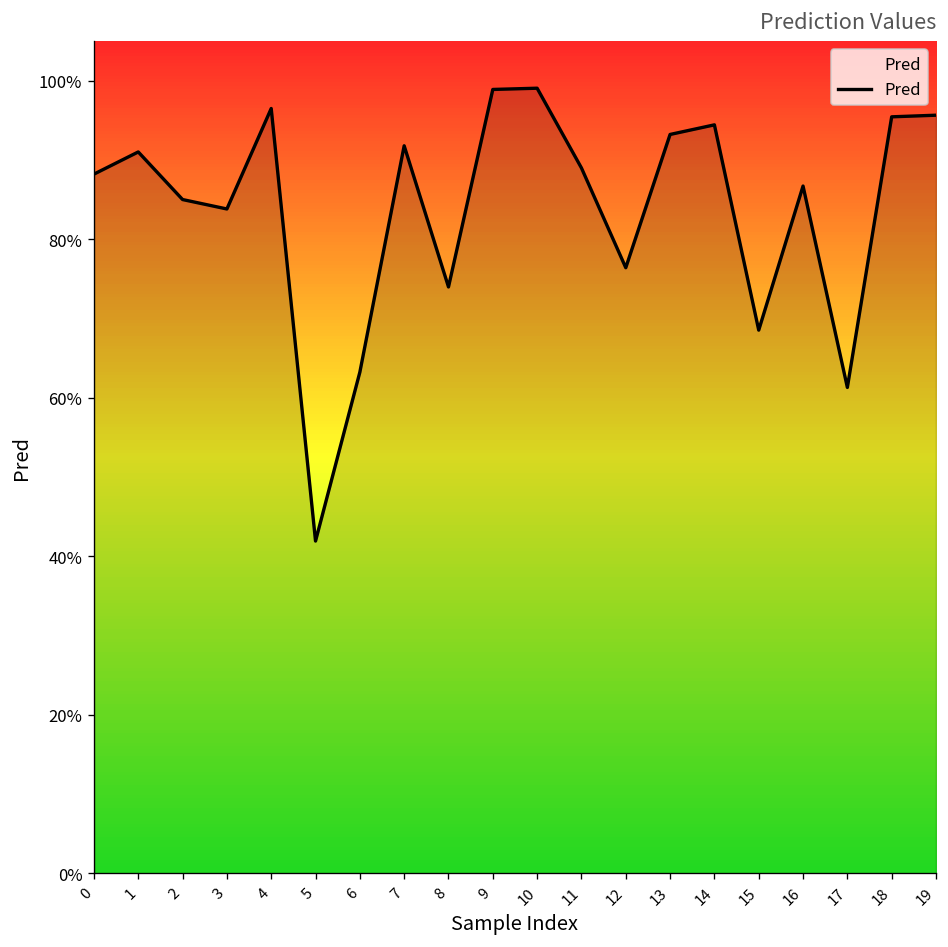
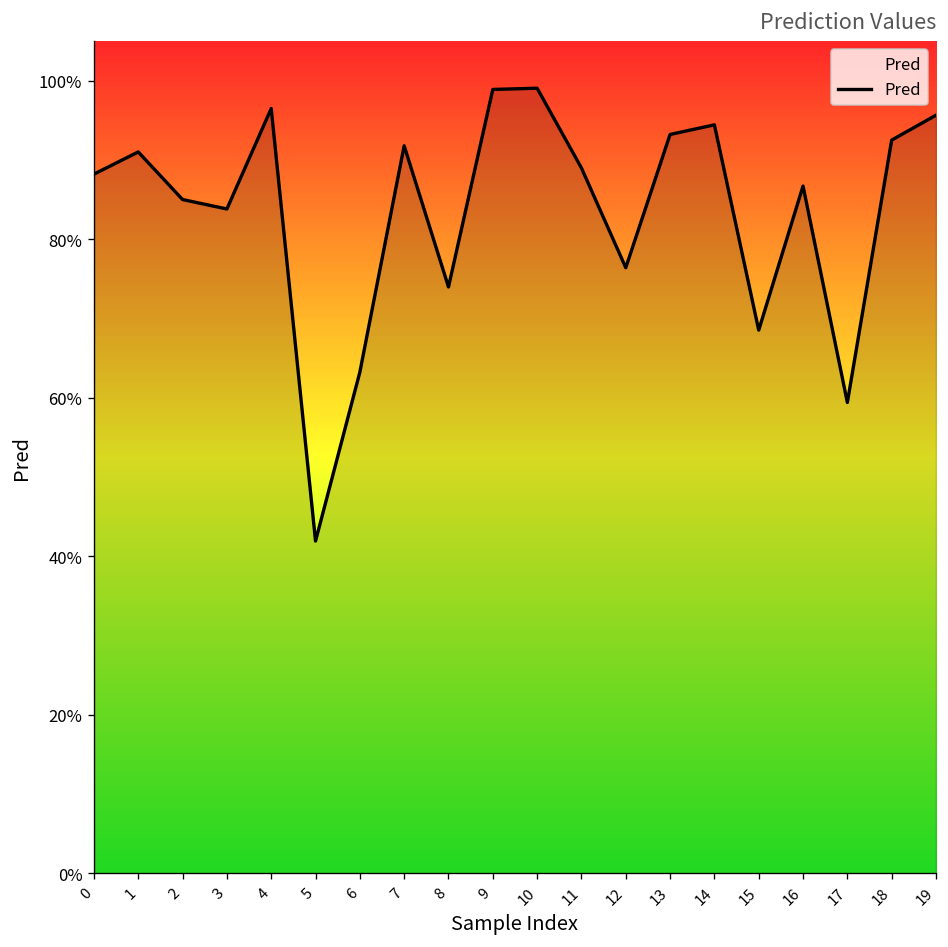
17: 61% -> 59%
18: 95% -> 93%
